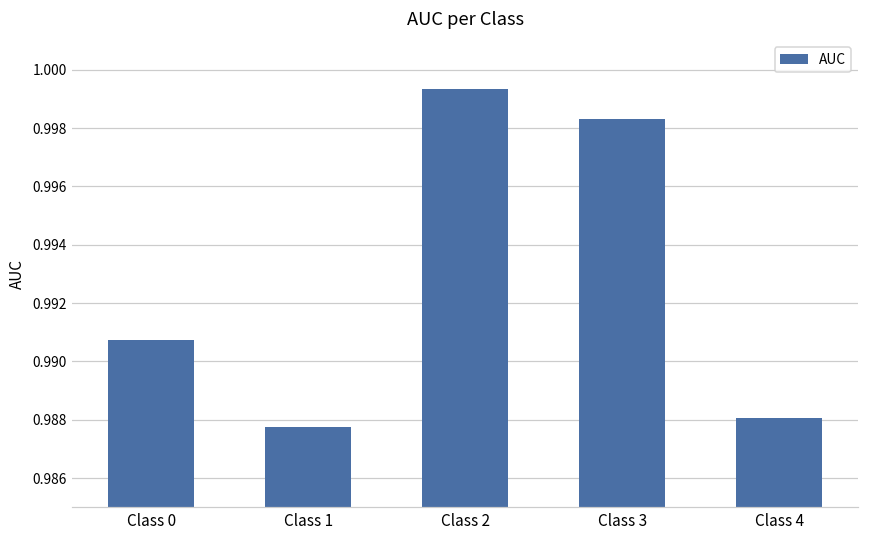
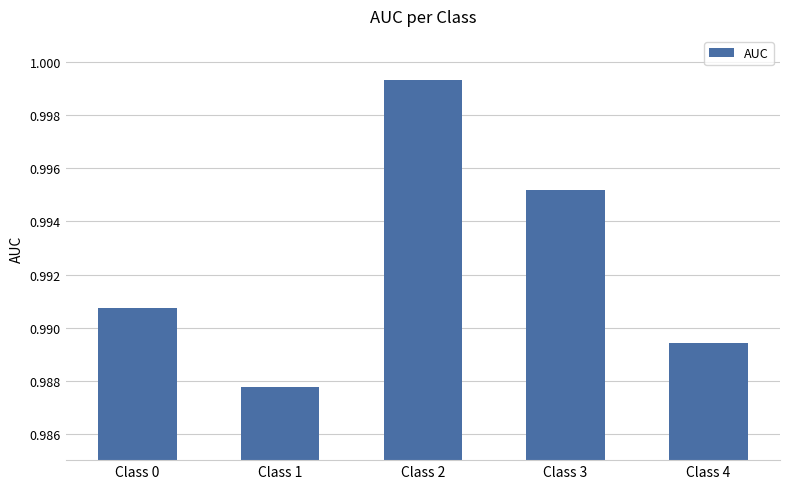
Class 3: 0.9983 -> 0.9952
Class 4: 0.9881 -> 0.9894
